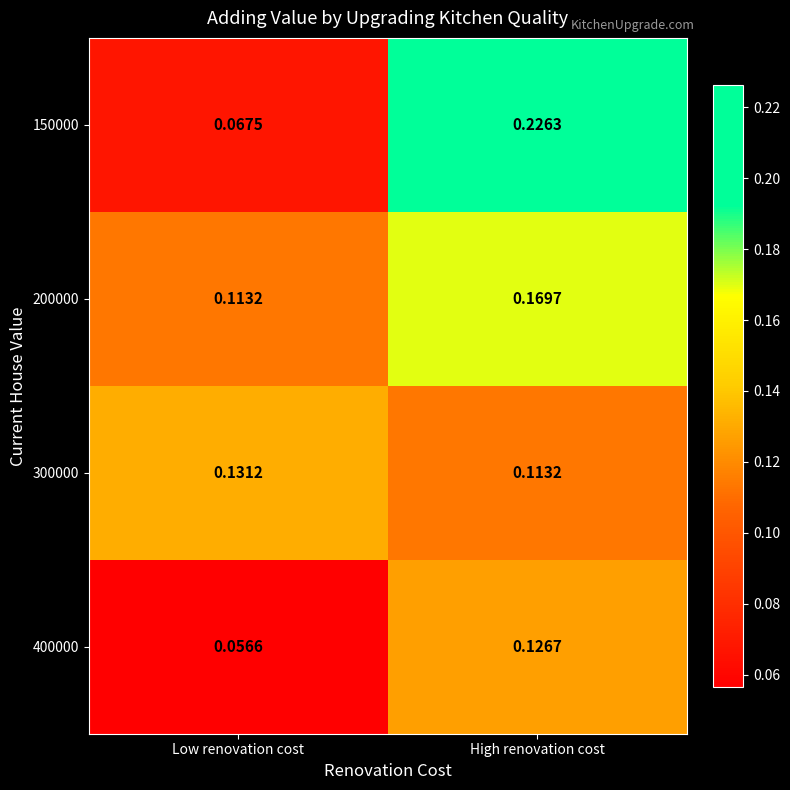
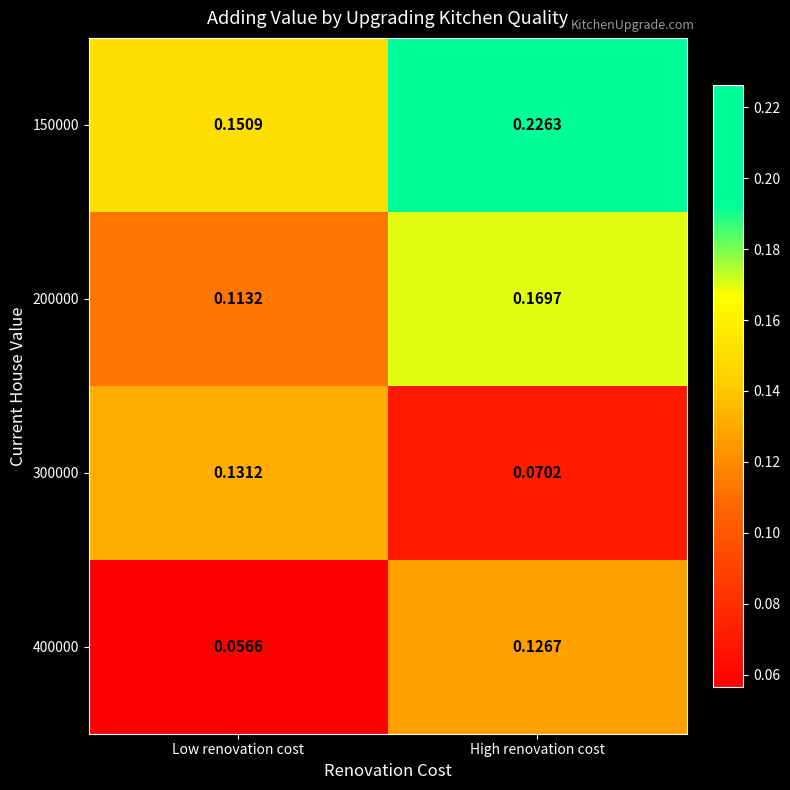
150000, Low renovation cost: 0.0675 -> 0.1509
300000, High renovation cost: 0.1132 -> 0.0702
